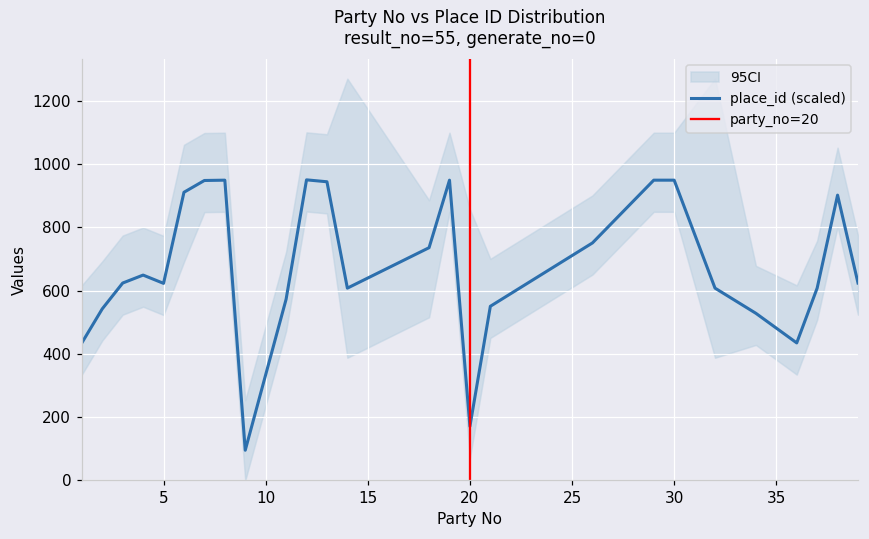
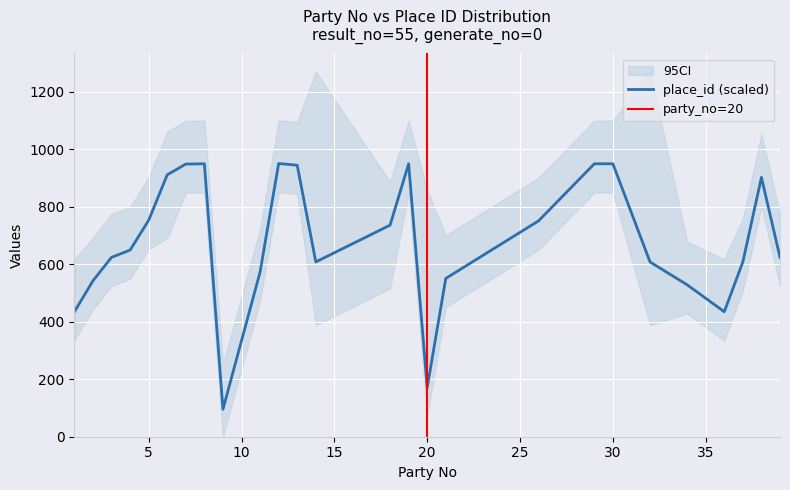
place_id (scaled), 5: 620 -> 750
